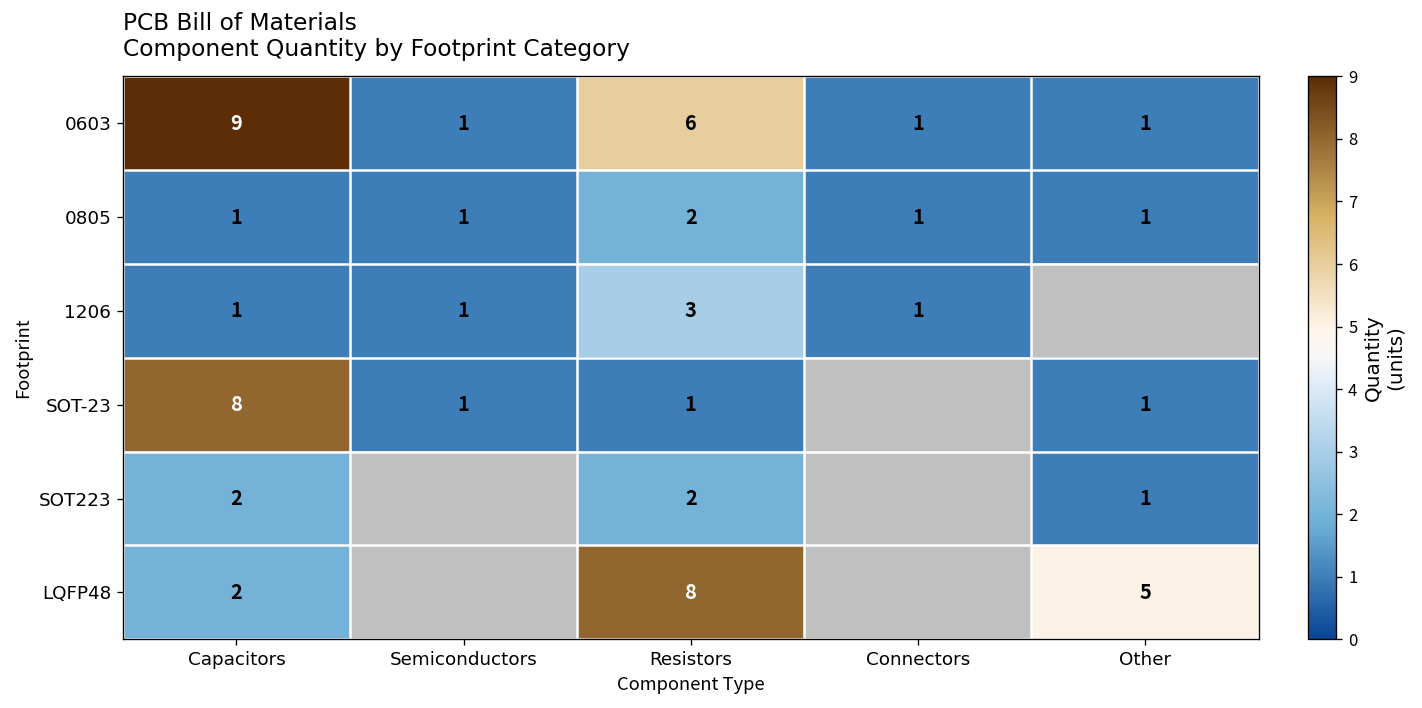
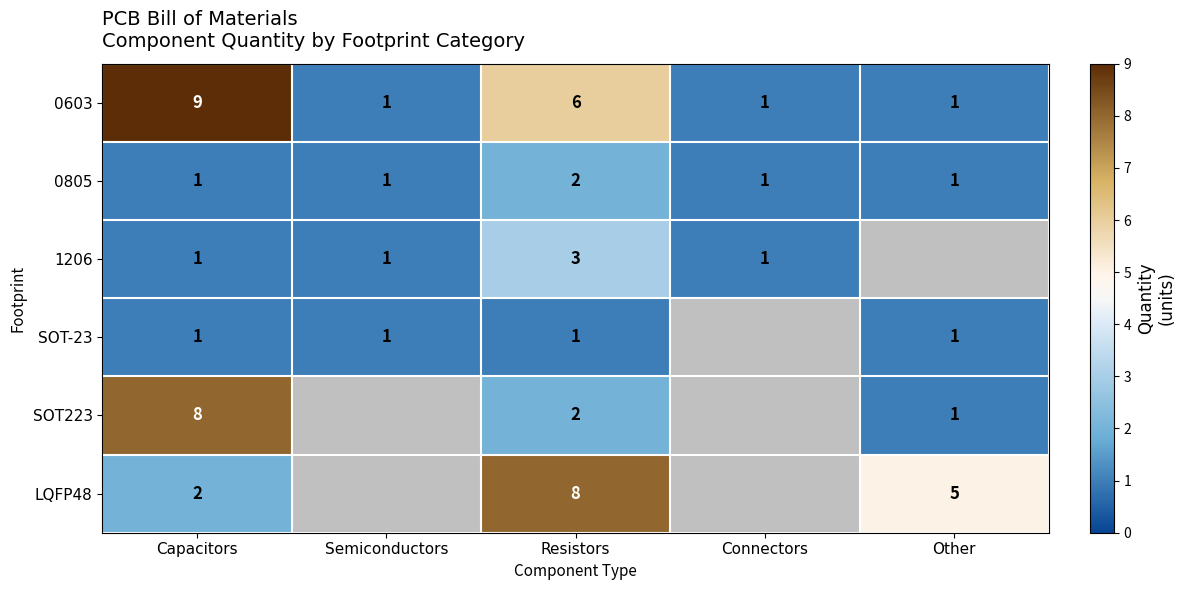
SOT-23, Capacitors: 8 -> 1
SOT223, Capacitors: 2 -> 8
